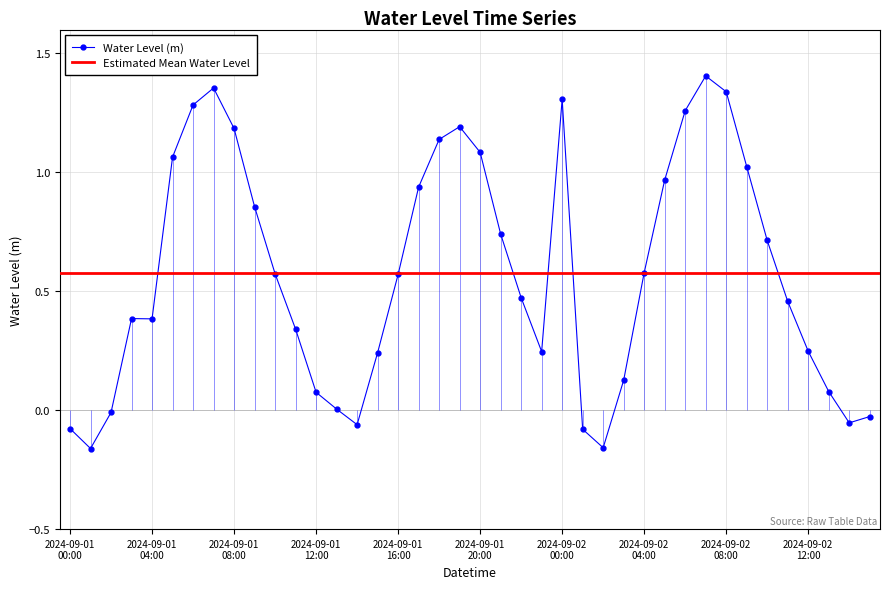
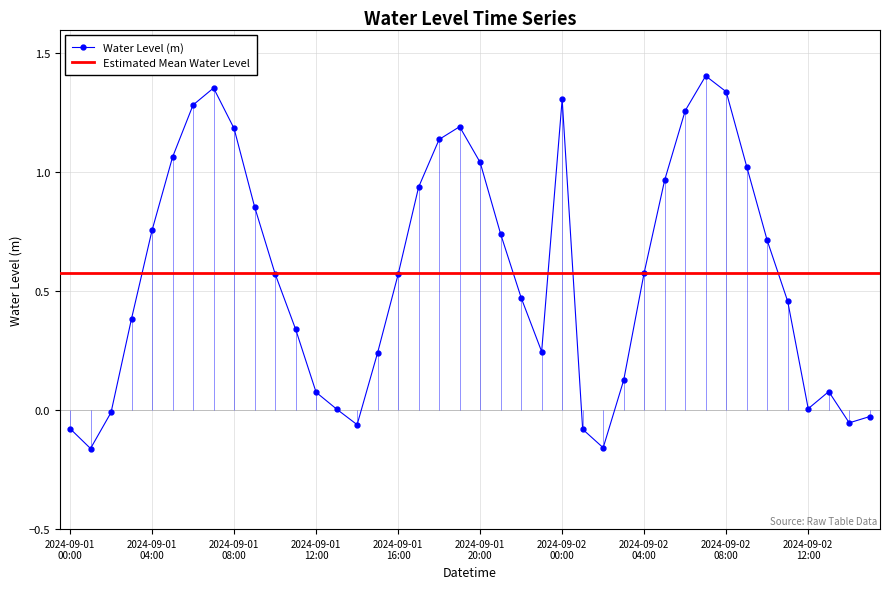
2024-09-01 04:00: 0.38 -> 0.76
2024-09-01 20:00: 1.08 -> 1.04
2024-09-02 12:00: 0.25 -> 0.01
